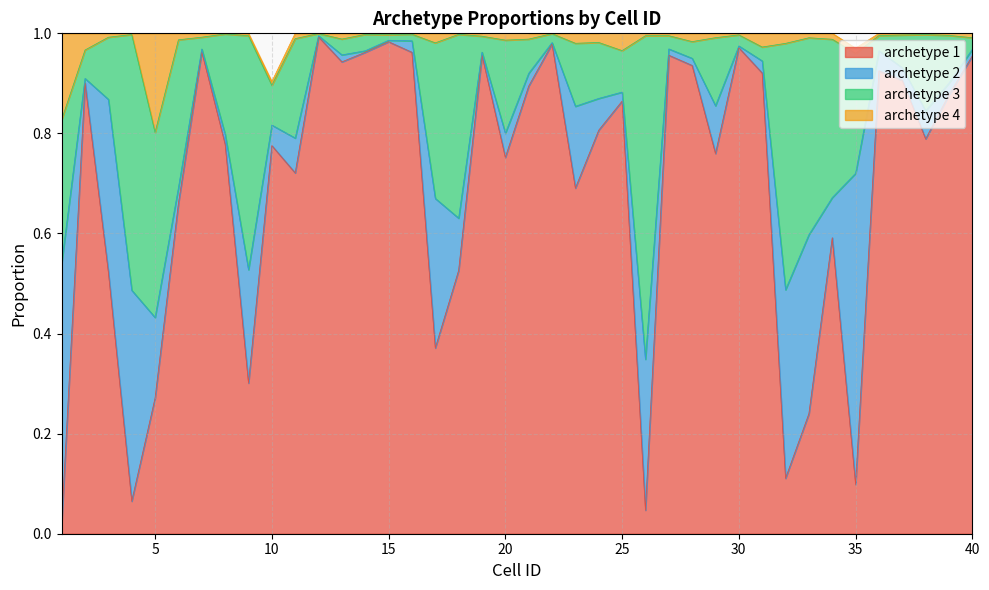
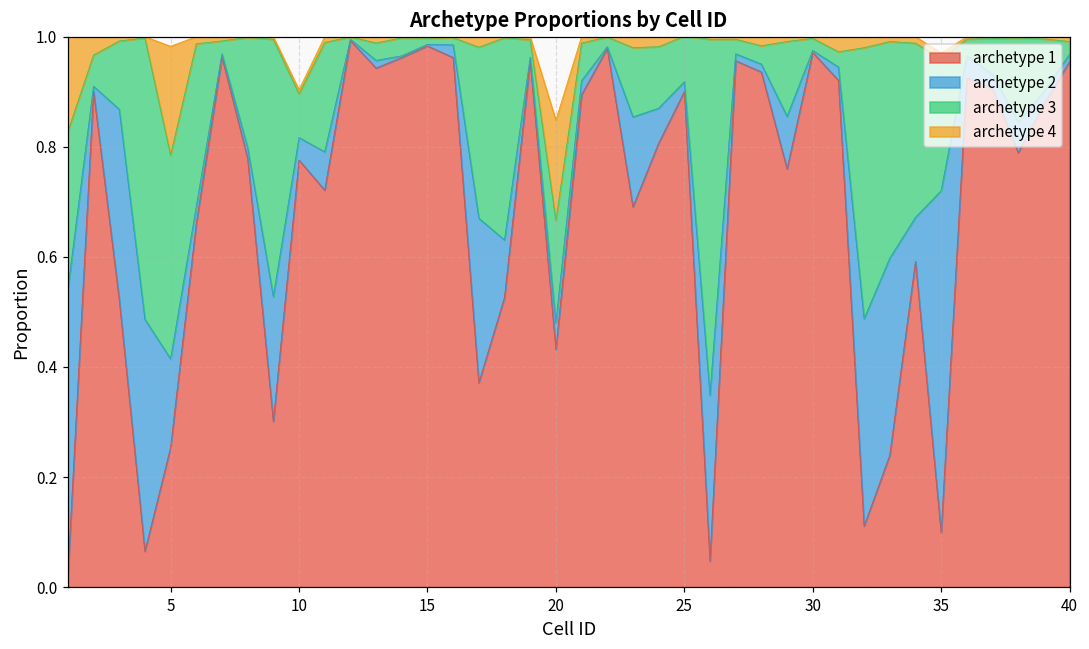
archetype 1, 5: 0.27 -> 0.25
archetype 1, 20: 0.75 -> 0.43
archetype 1, 25: 0.86 -> 0.90
